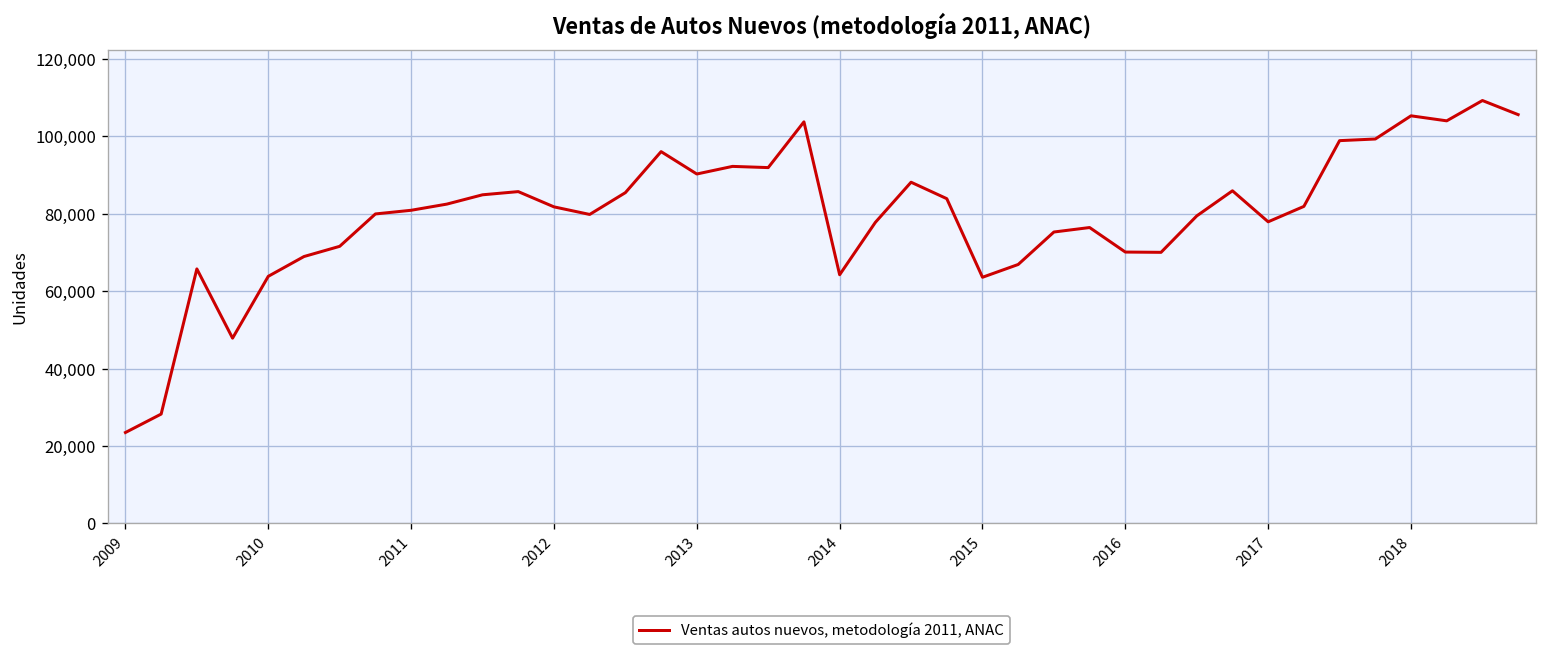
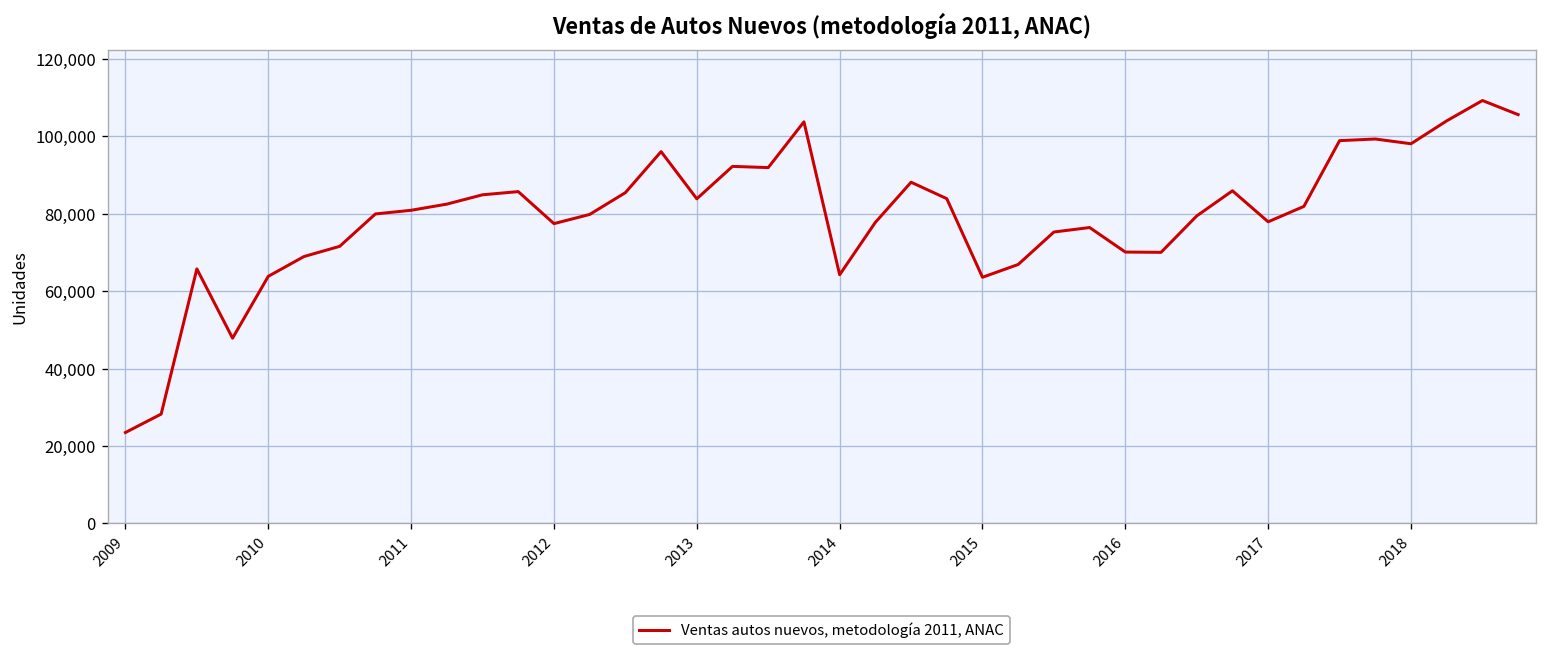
2012: 82,000 -> 77,000
2013: 90,000 -> 84,000
2018: 105,000 -> 98,000
